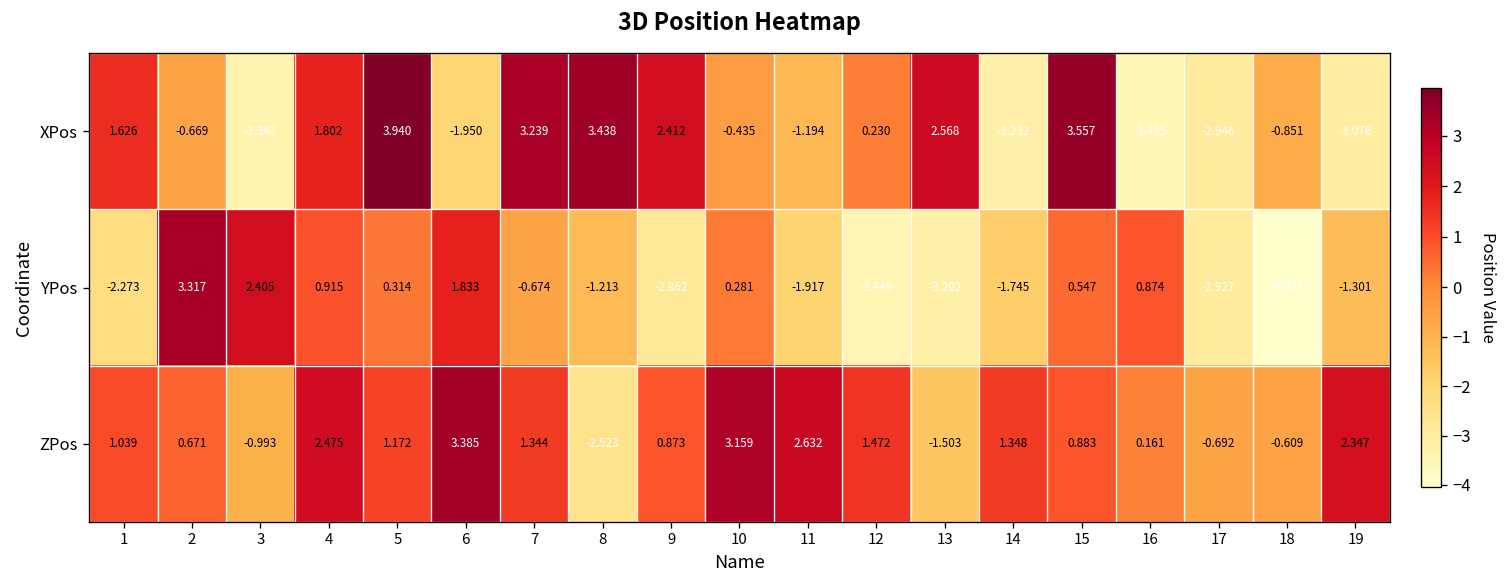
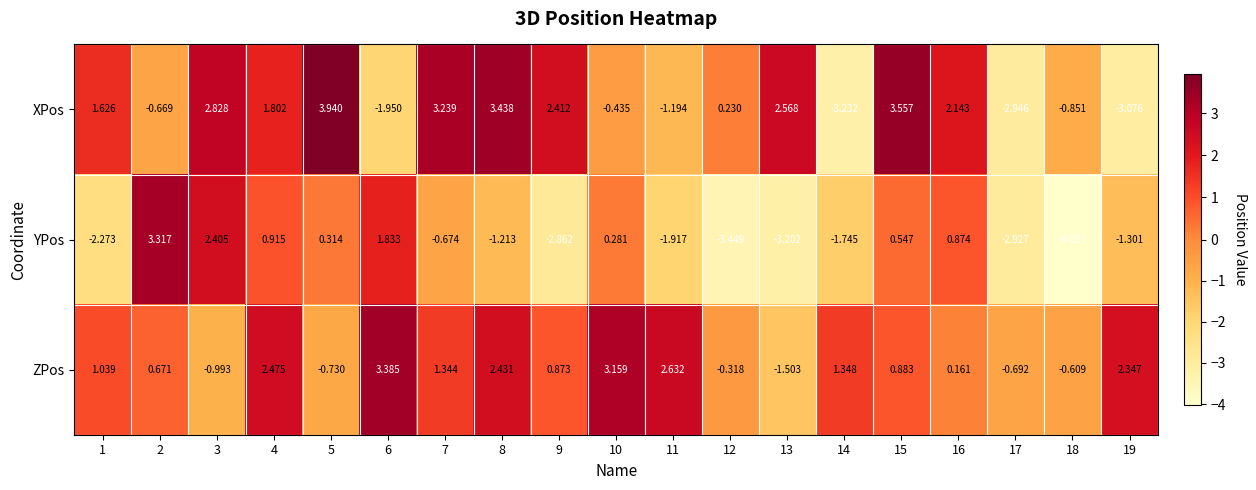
XPos, 3: -3.347 -> 2.828
XPos, 16: -3.495 -> 2.143
ZPos, 5: 1.172 -> -0.730
ZPos, 8: -2.523 -> 2.431
ZPos, 12: 1.472 -> -0.318
